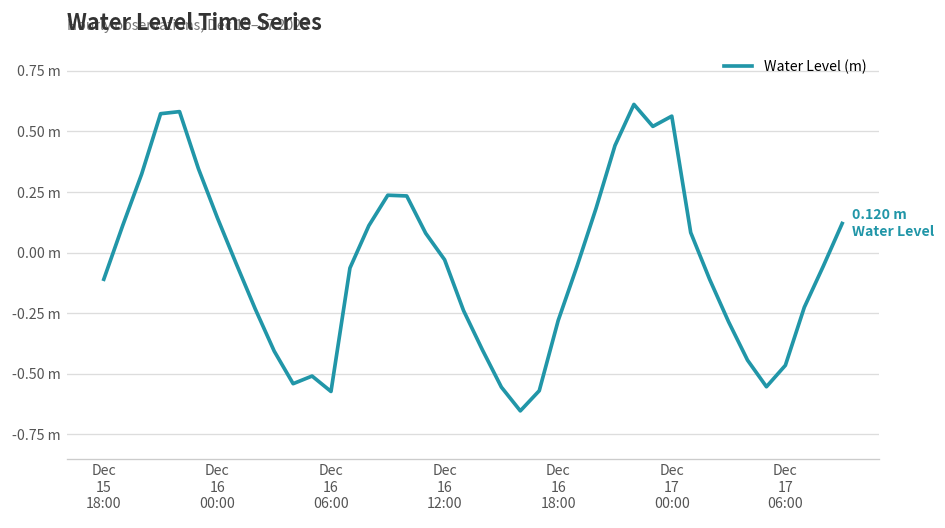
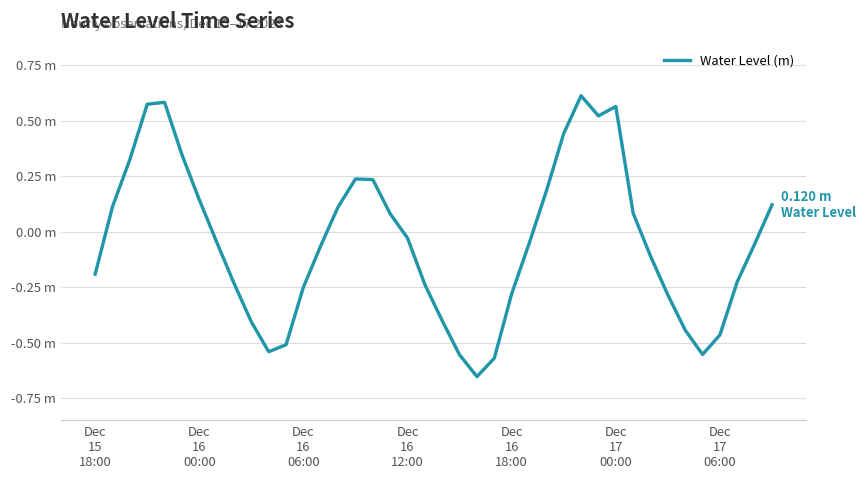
Dec 15 18:00: -0.11 m -> -0.19 m
Dec 16 06:00: -0.57 m -> -0.25 m
